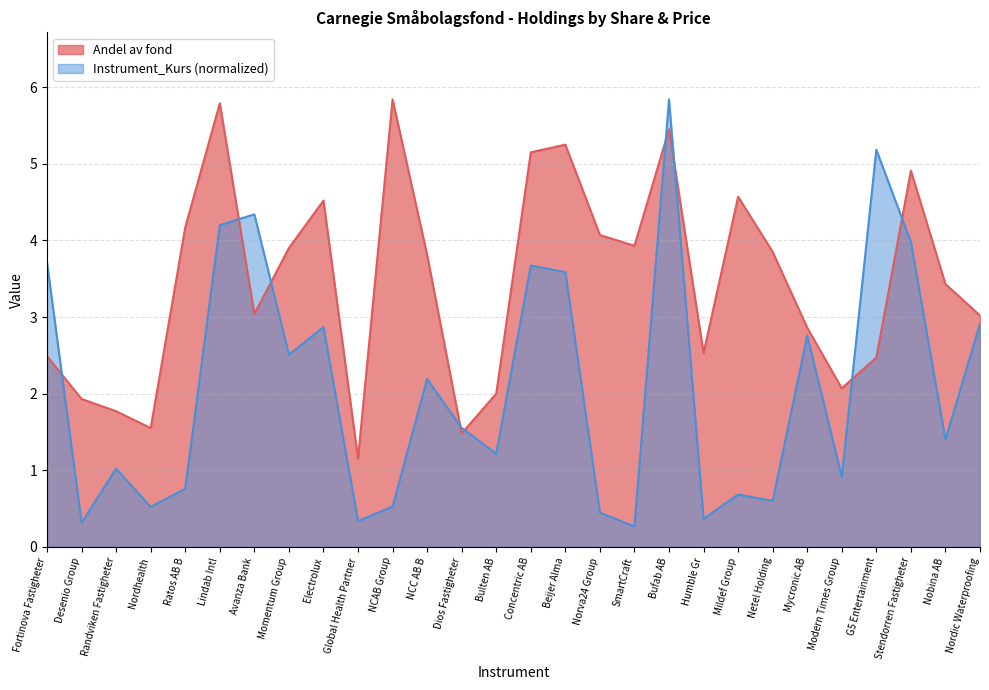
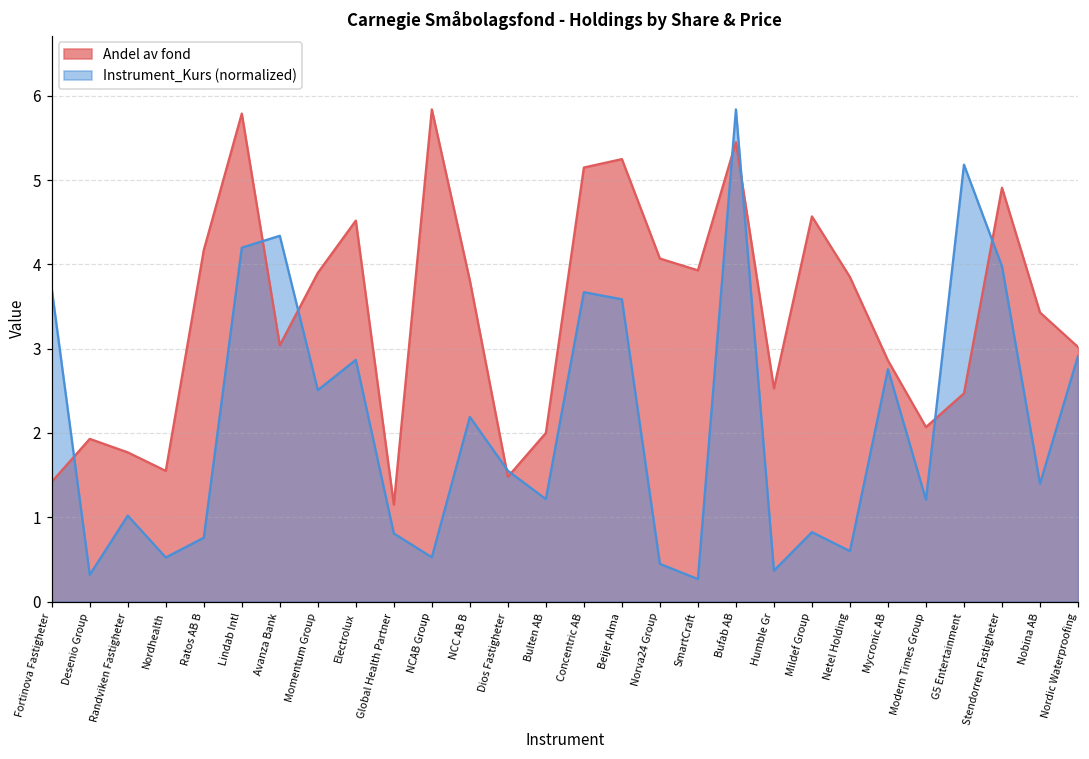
Andel av fond, Fortinova Fastigheter: 2.5 -> 1.4
Instrument_Kurs (normalized), Global Health Partner: 0.3 -> 0.8
Instrument_Kurs (normalized), Mildef Group: 0.7 -> 0.8
Instrument_Kurs (normalized), Modern Times Group: 0.9 -> 1.2
